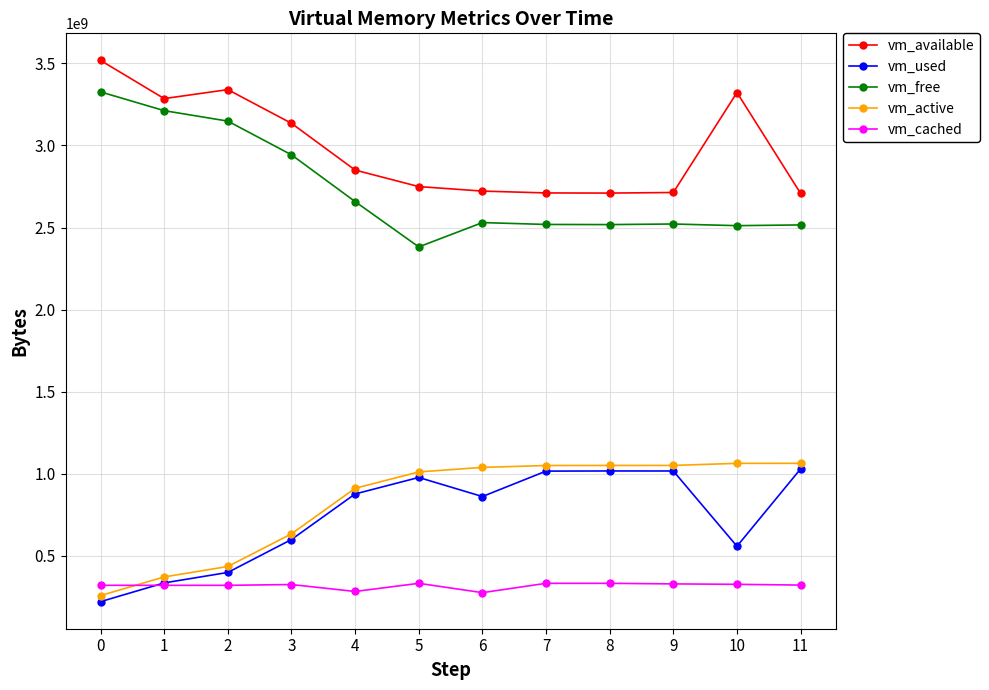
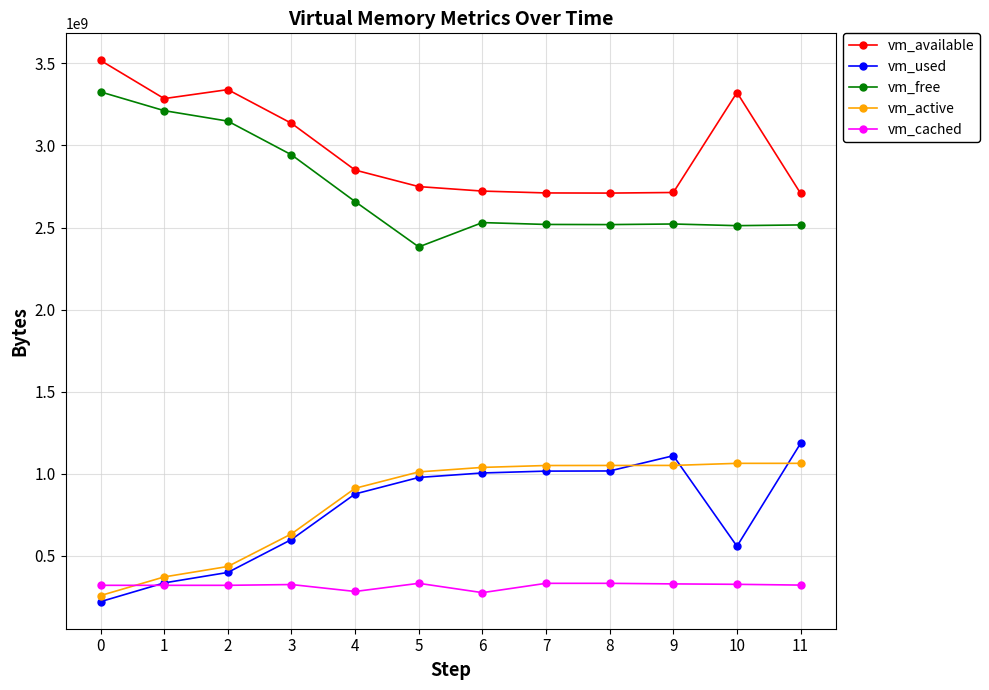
vm_used, 6: 860000000 -> 1010000000
vm_used, 9: 1020000000 -> 1110000000
vm_used, 11: 1030000000 -> 1190000000
